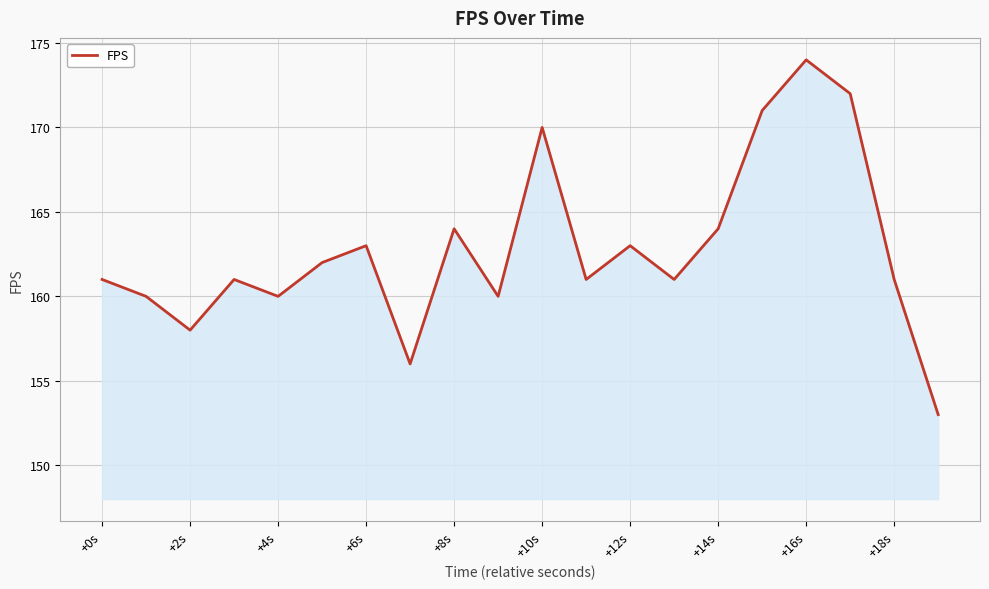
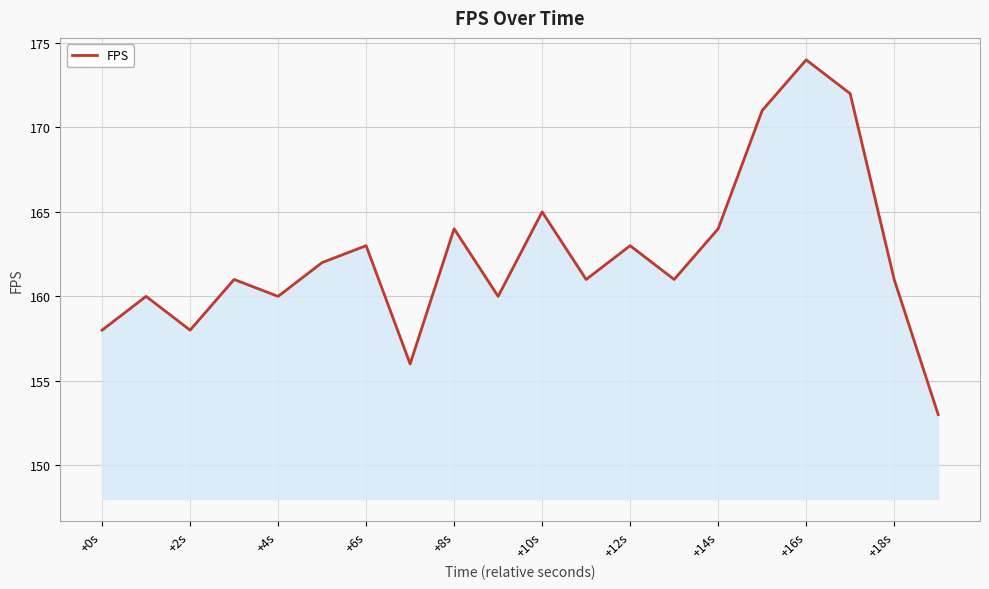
+0s: 161 -> 158
+10s: 170 -> 165
